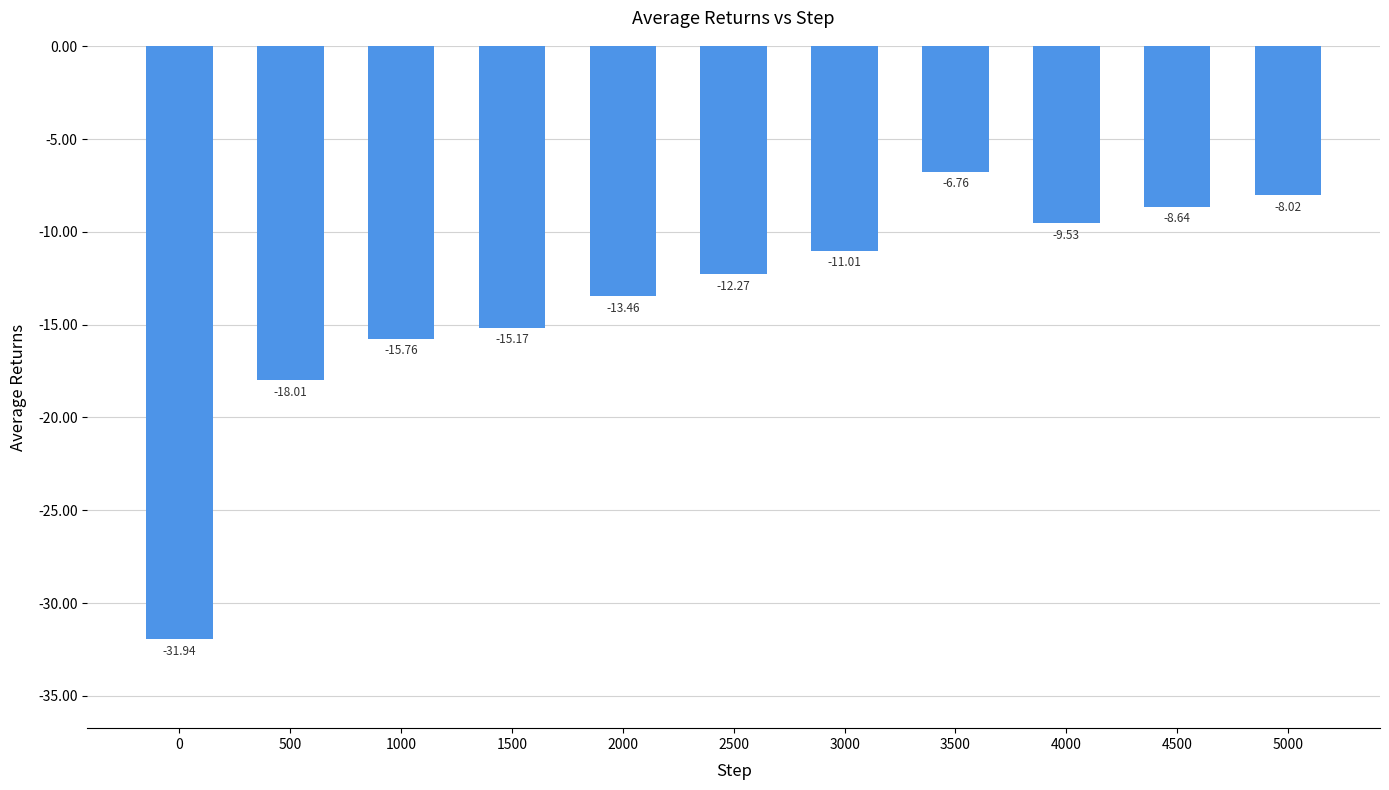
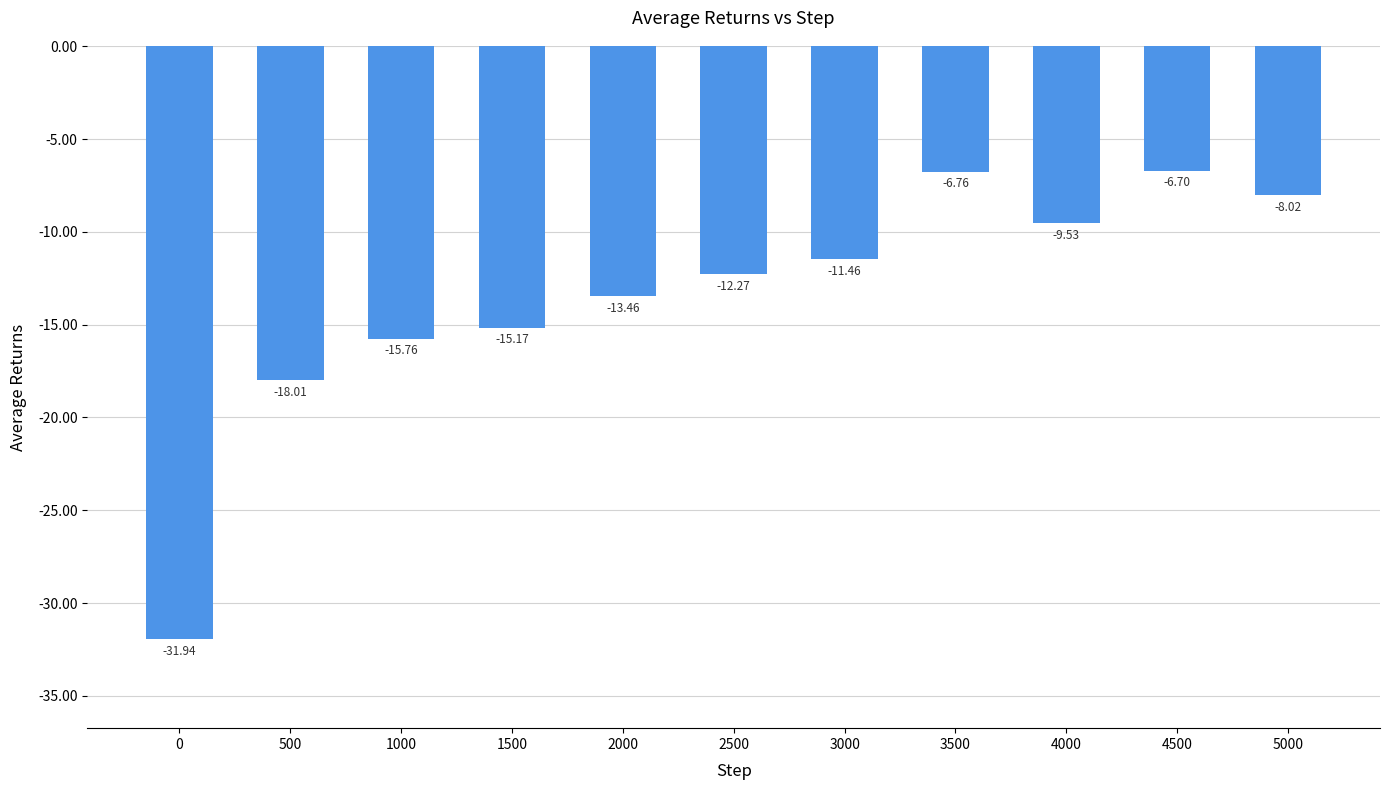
3000: -11.01 -> -11.46
4500: -8.64 -> -6.70
